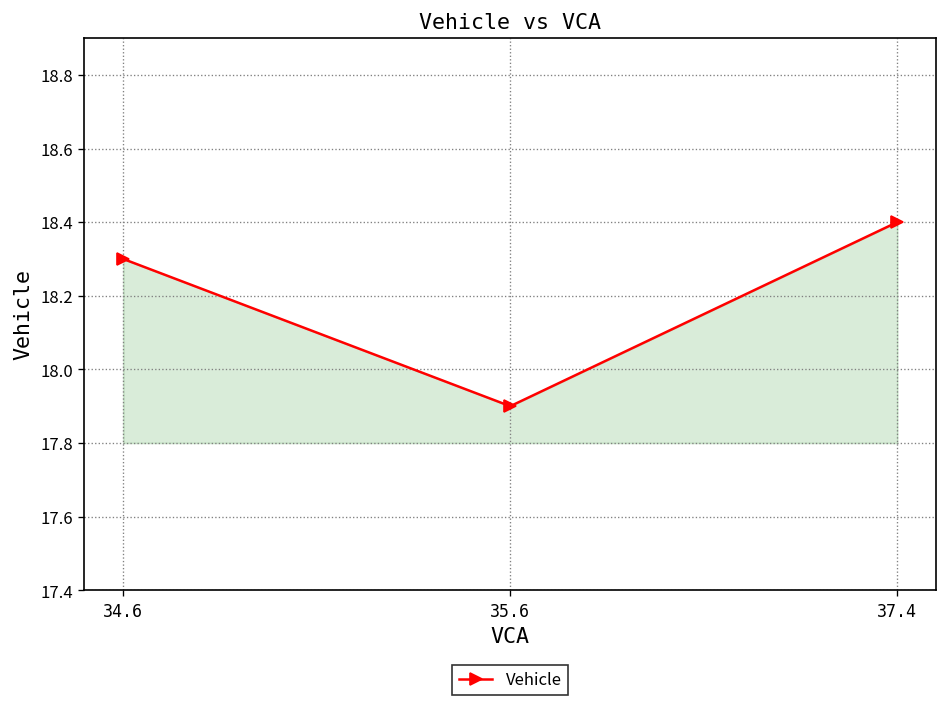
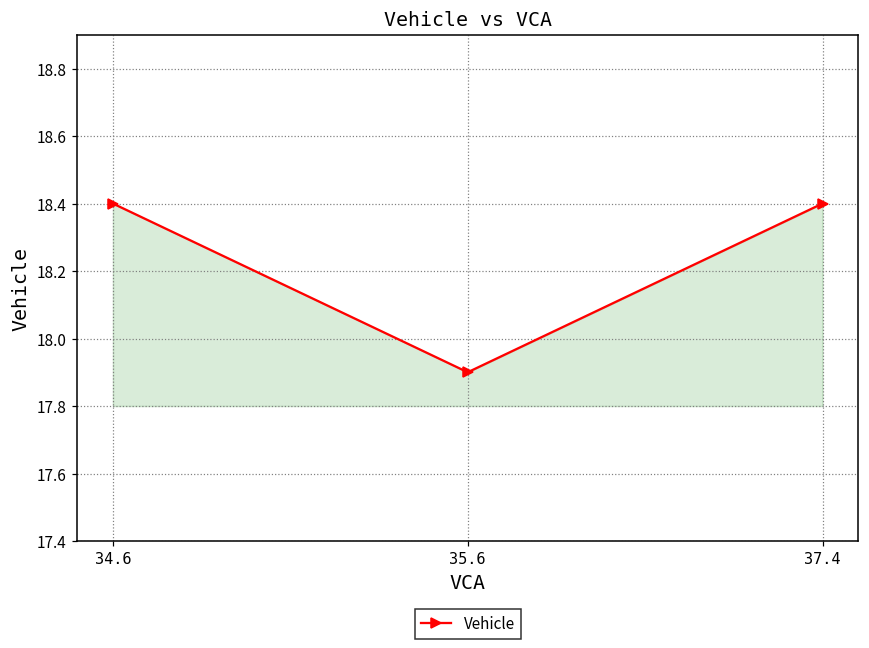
34.6: 18.3 -> 18.4
